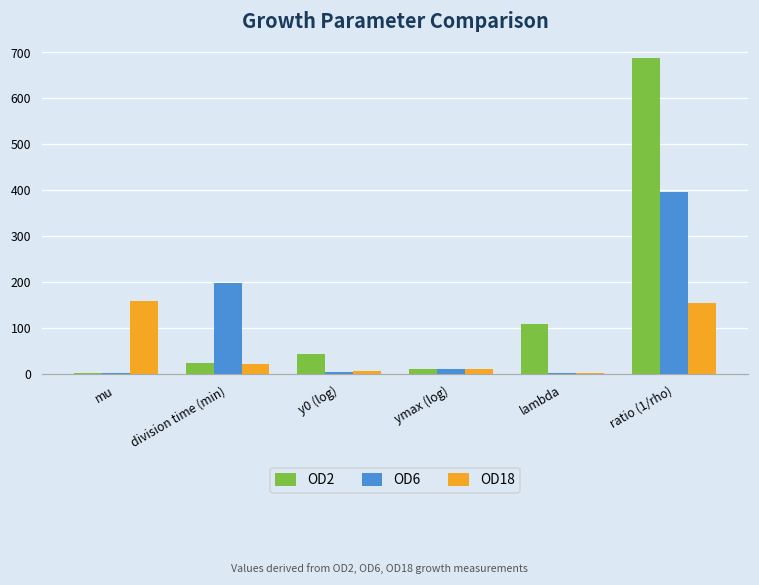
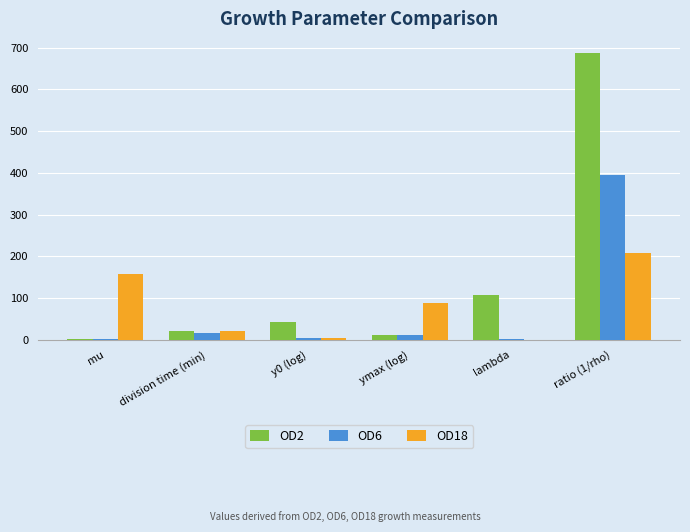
OD6, division time (min): 200 -> 20
OD18, ymax (log): 10 -> 90
OD18, ratio (1/rho): 150 -> 210
